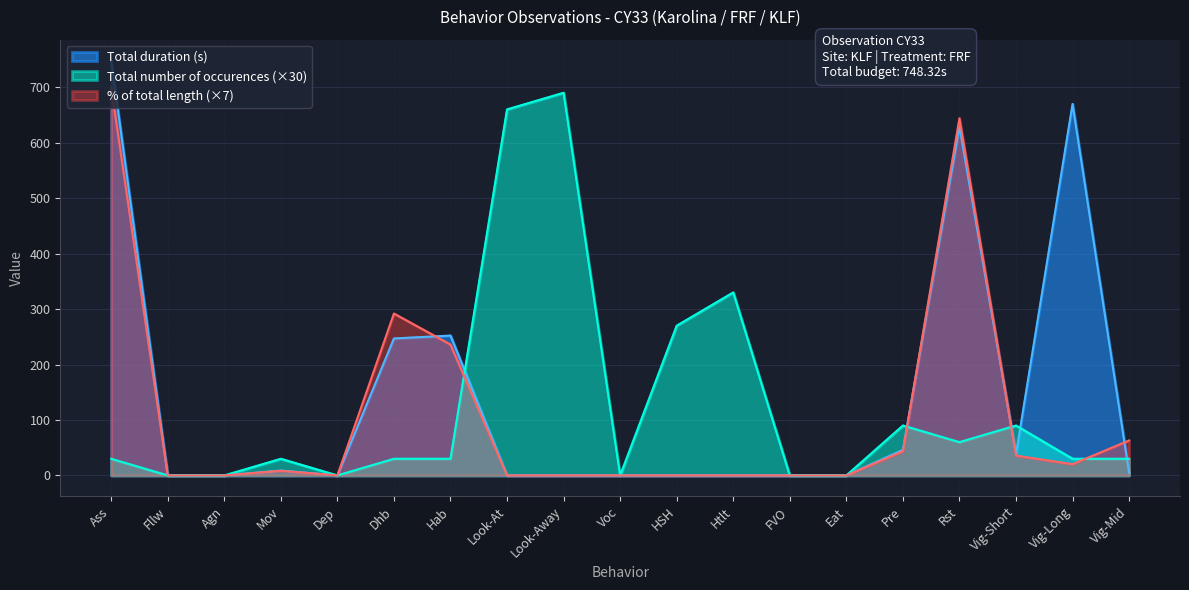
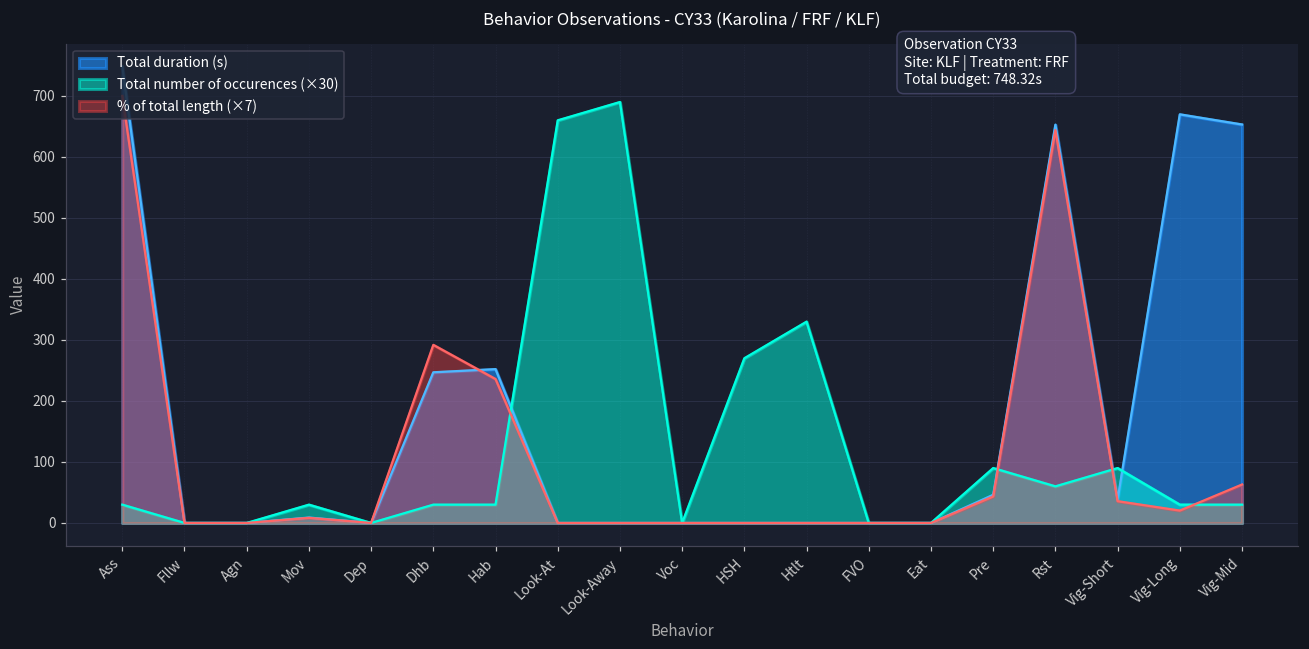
Total duration (s), Rst: 630 -> 650
Total duration (s), Vig-Mid: 0 -> 650
